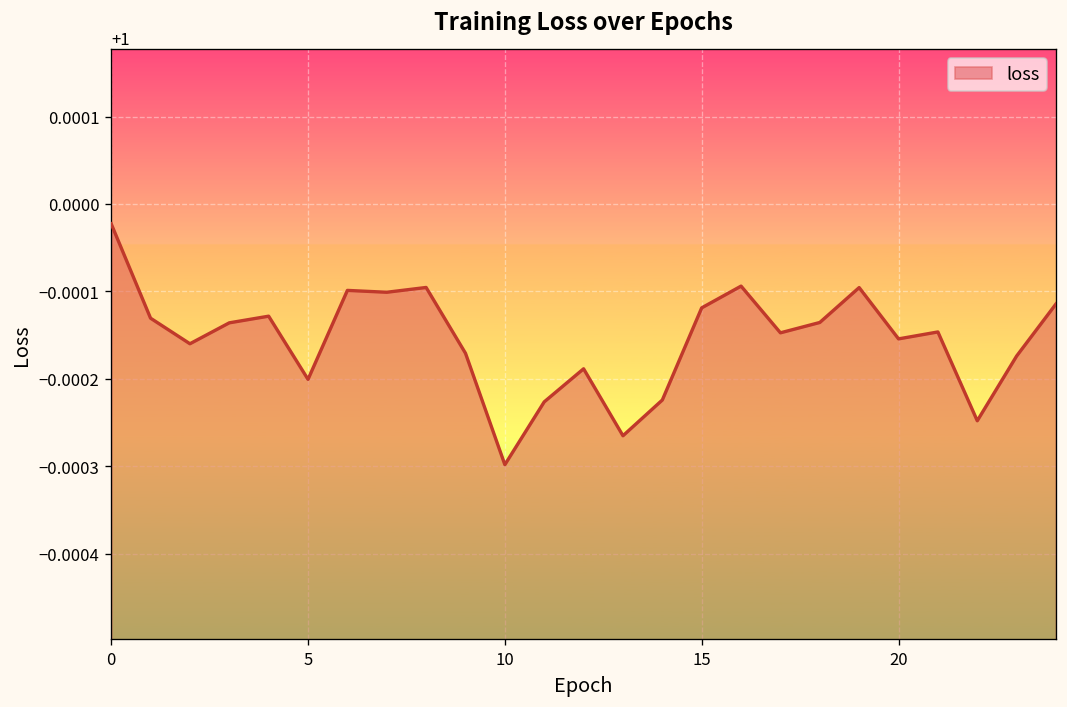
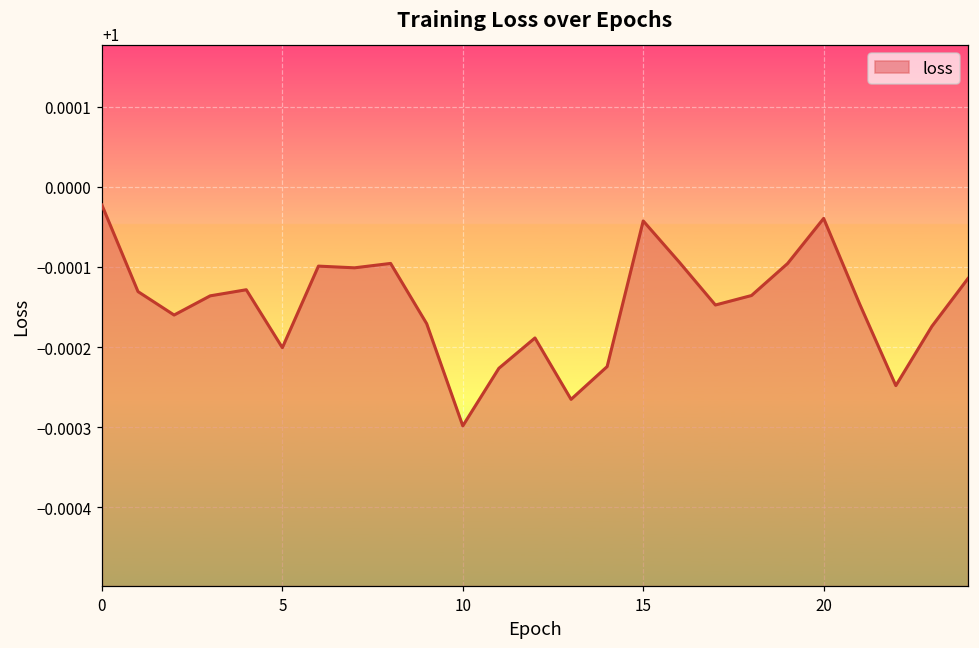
15: 0.99988 -> 0.99996
20: 0.99985 -> 0.99996
